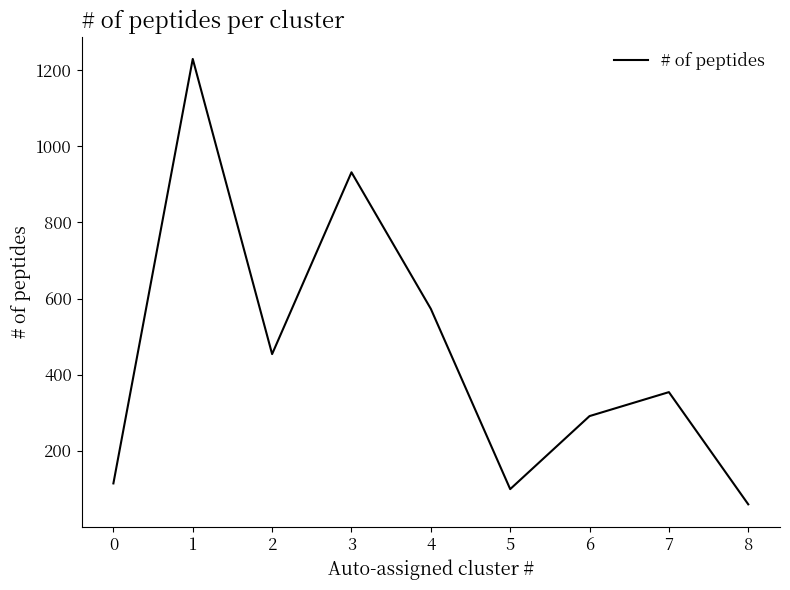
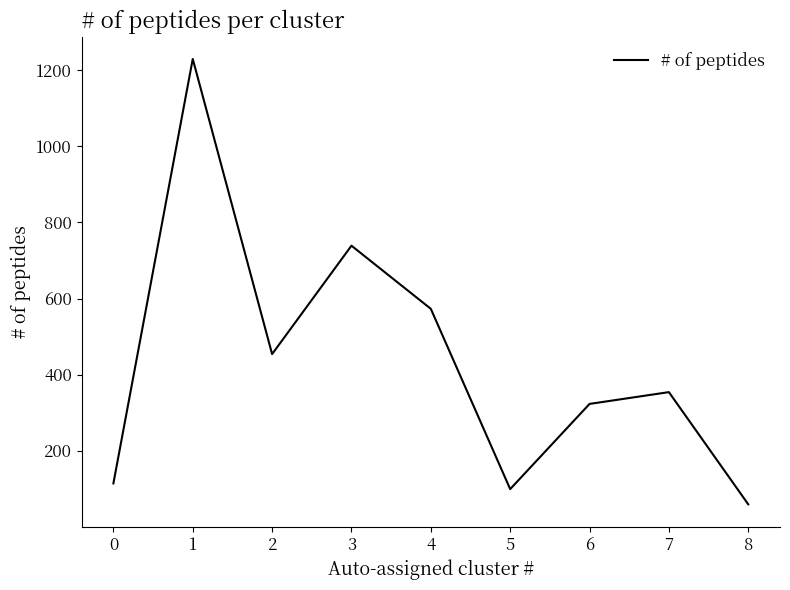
3: 930 -> 740
6: 290 -> 320
